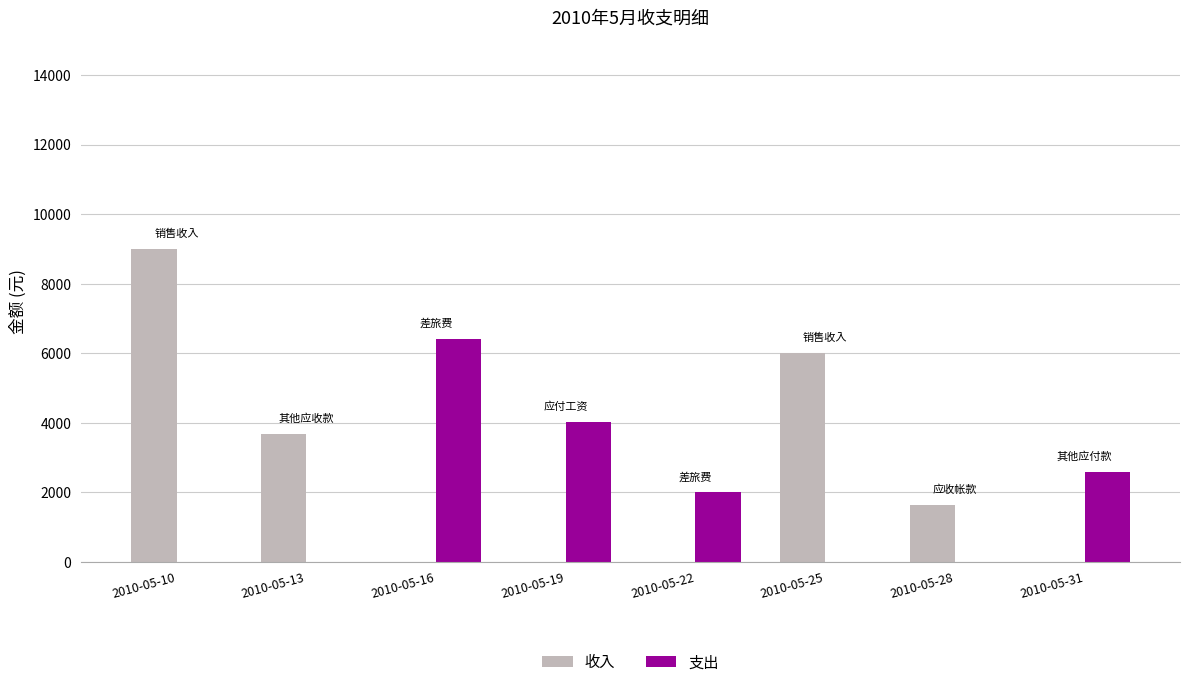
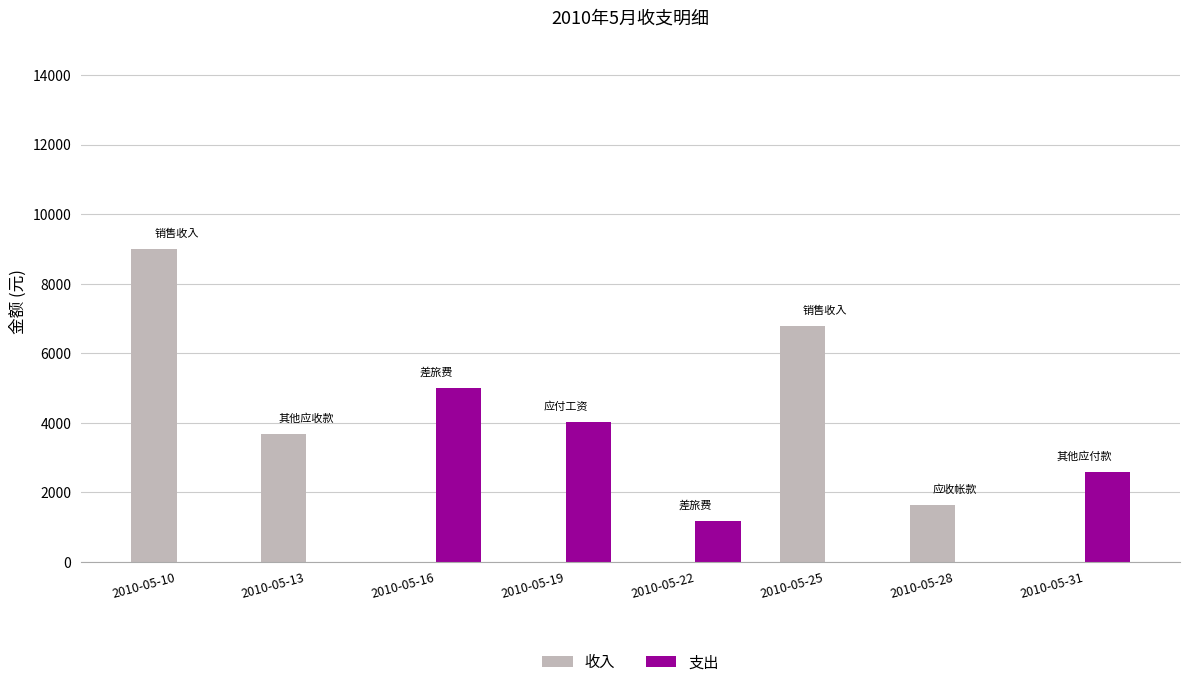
支出, 2010-05-16: 6400 -> 5000
支出, 2010-05-22: 2000 -> 1200
收入, 2010-05-25: 6000 -> 6800
